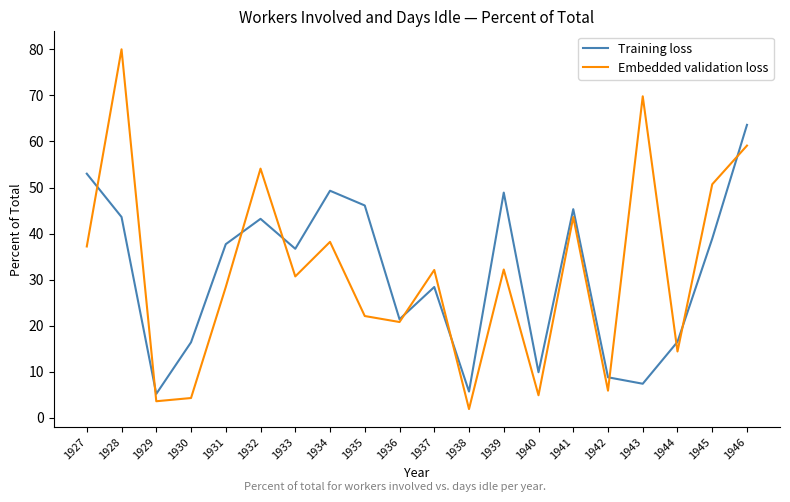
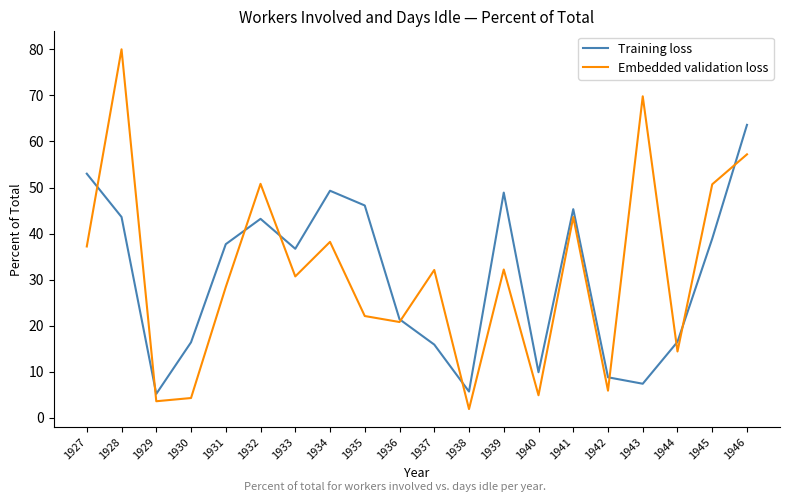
Embedded validation loss, 1932: 54 -> 51
Training loss, 1937: 28 -> 16
Embedded validation loss, 1946: 59 -> 57
